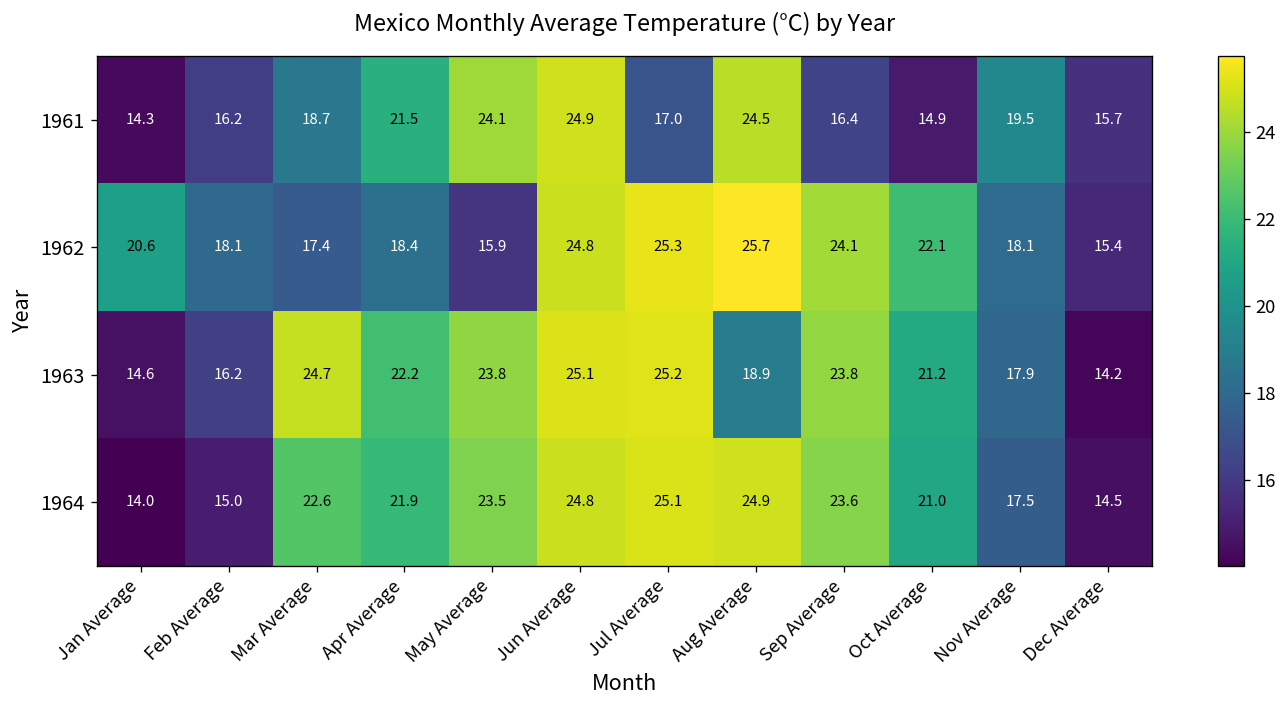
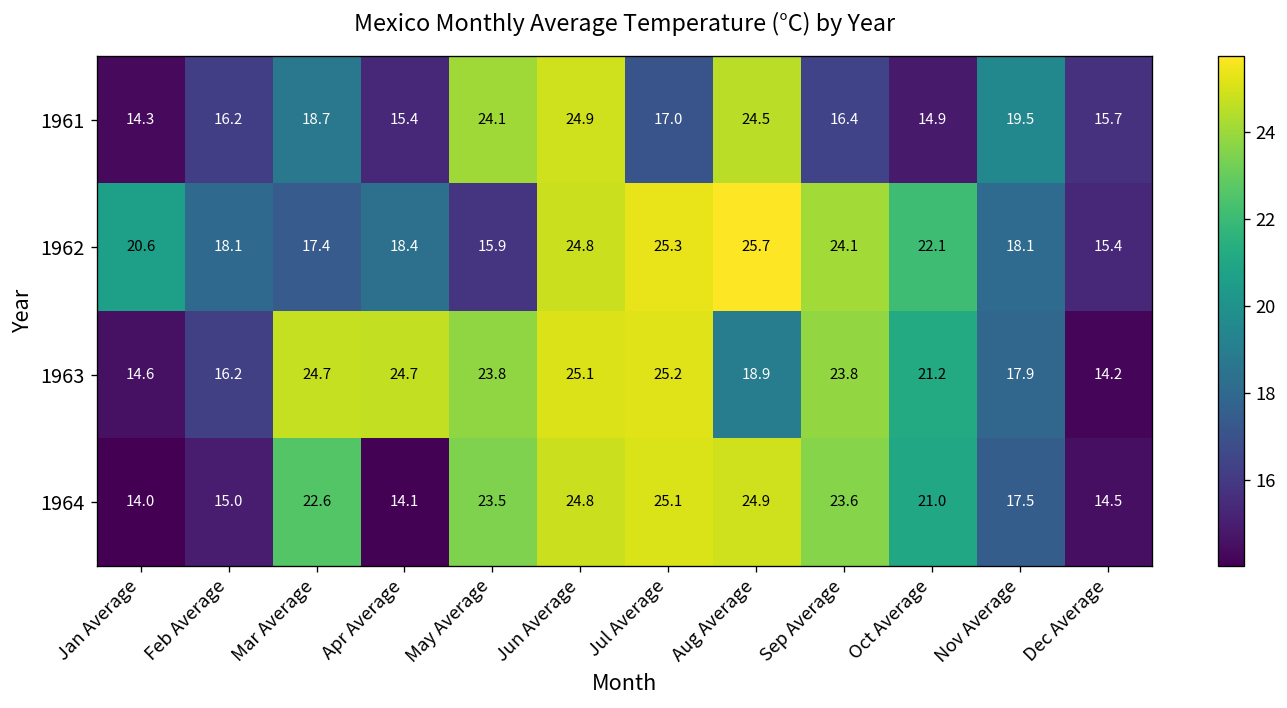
1961, Apr Average: 21.5 -> 15.4
1963, Apr Average: 22.2 -> 24.7
1964, Apr Average: 21.9 -> 14.1
